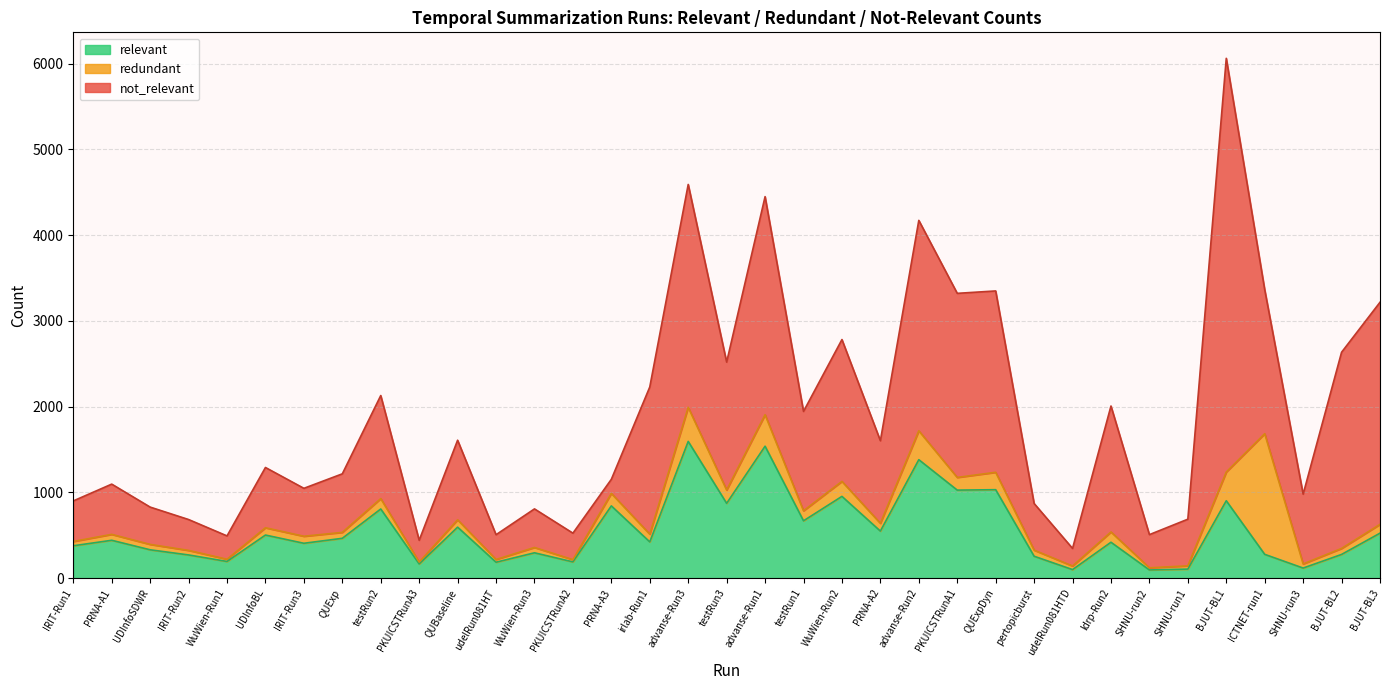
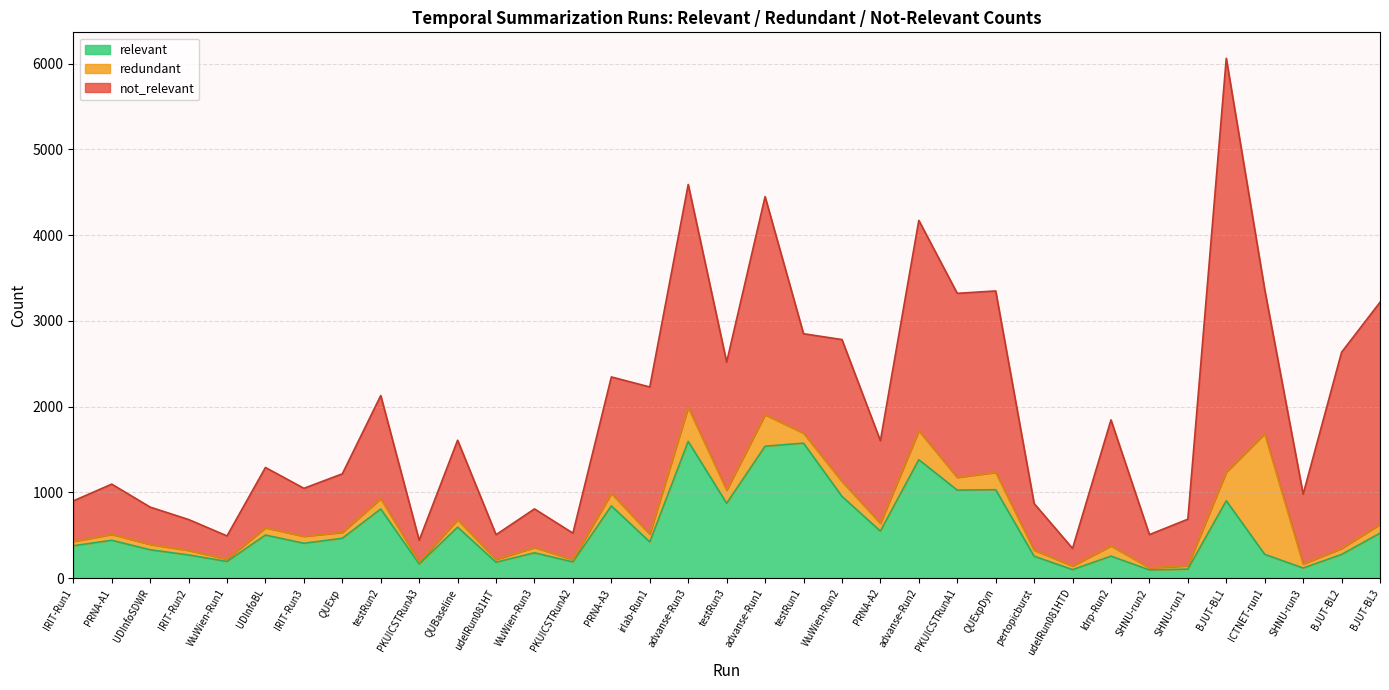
not_relevant, PRNA-A3: 200 -> 1400
relevant, testRun1: 700 -> 1600
relevant, ldrp-Run2: 400 -> 300
